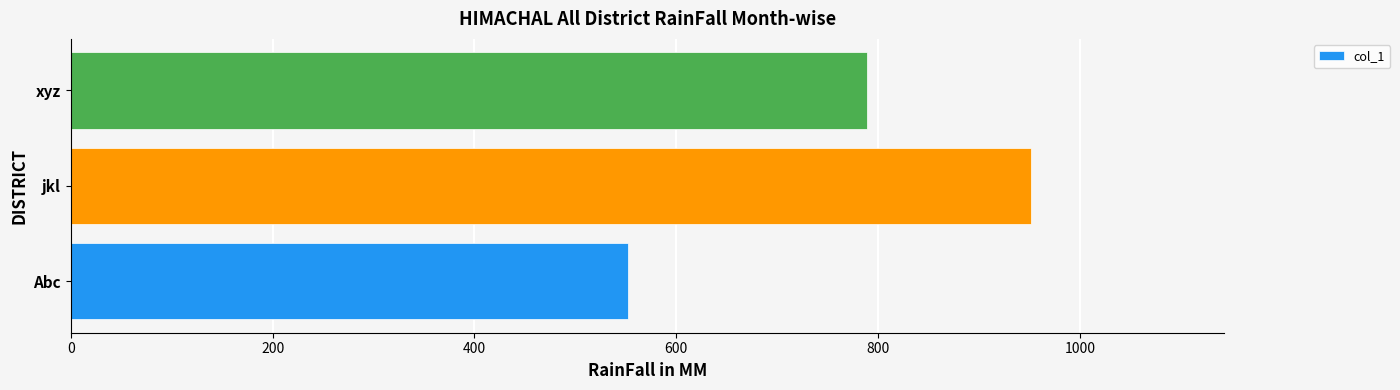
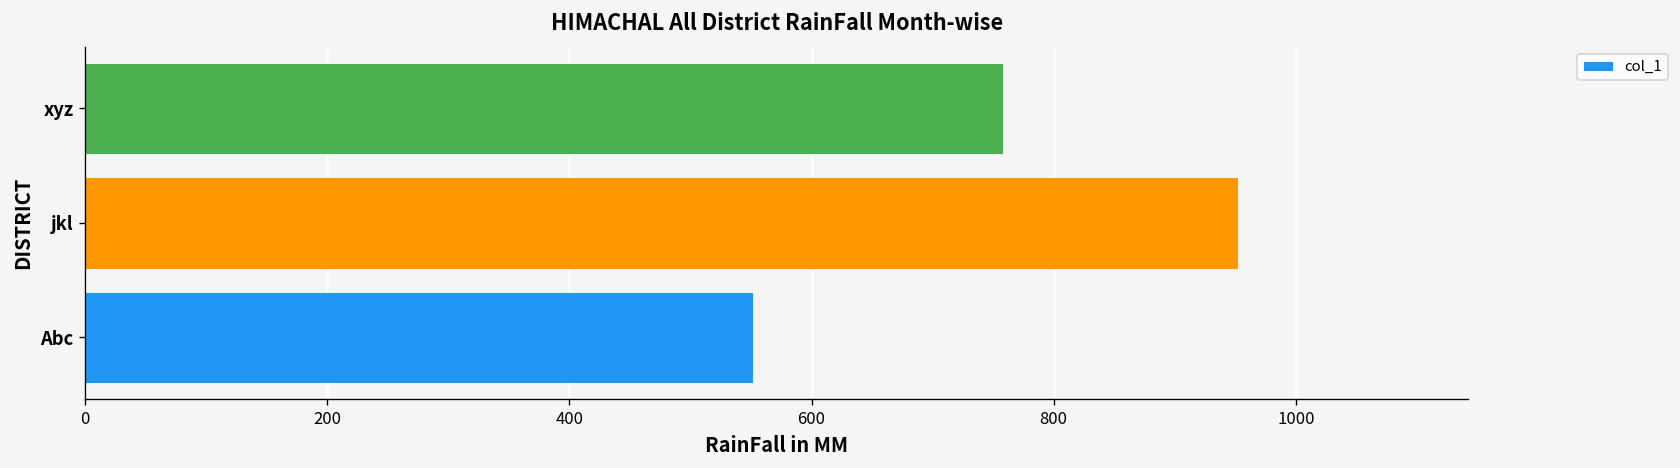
xyz: 789 -> 758
